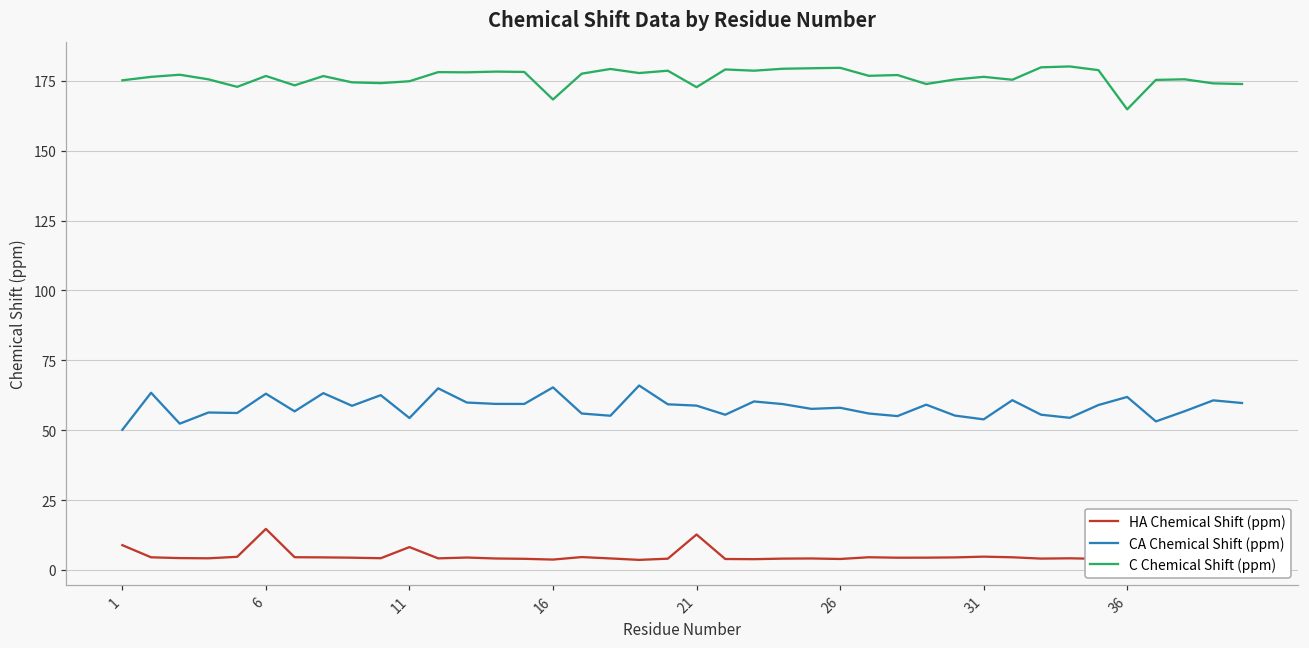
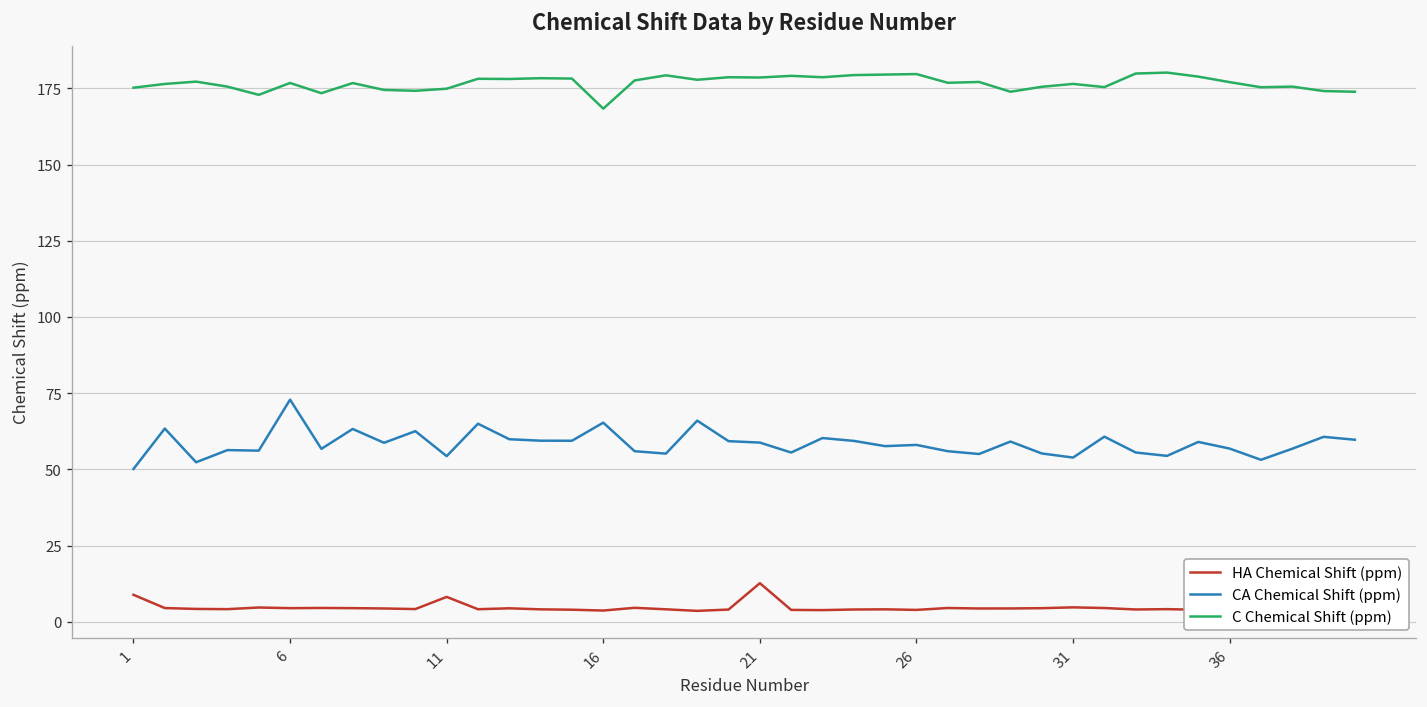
HA Chemical Shift (ppm), 6: 15 -> 4
CA Chemical Shift (ppm), 6: 63 -> 73
C Chemical Shift (ppm), 21: 173 -> 179
CA Chemical Shift (ppm), 36: 62 -> 57
C Chemical Shift (ppm), 36: 165 -> 177
